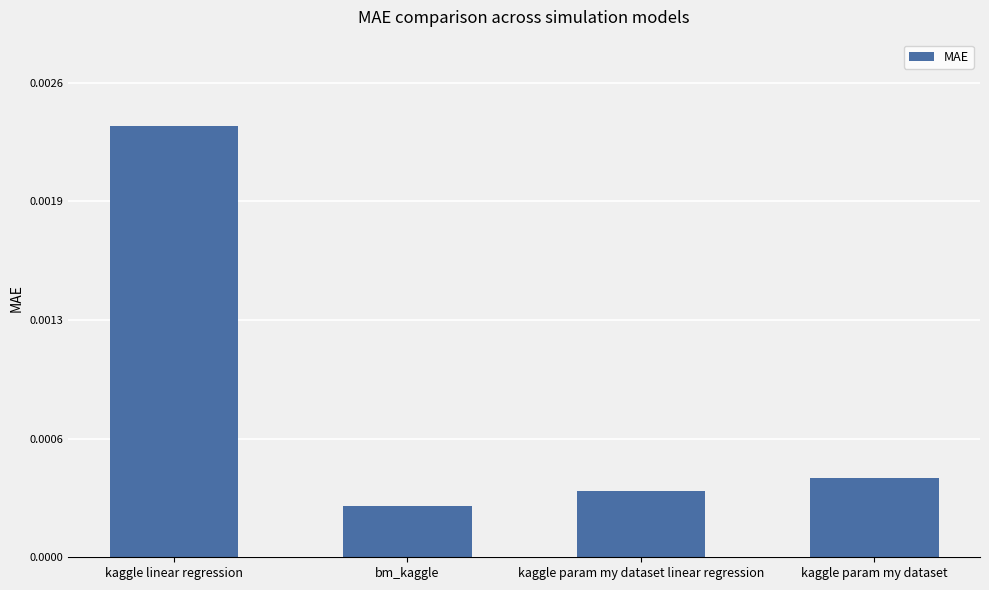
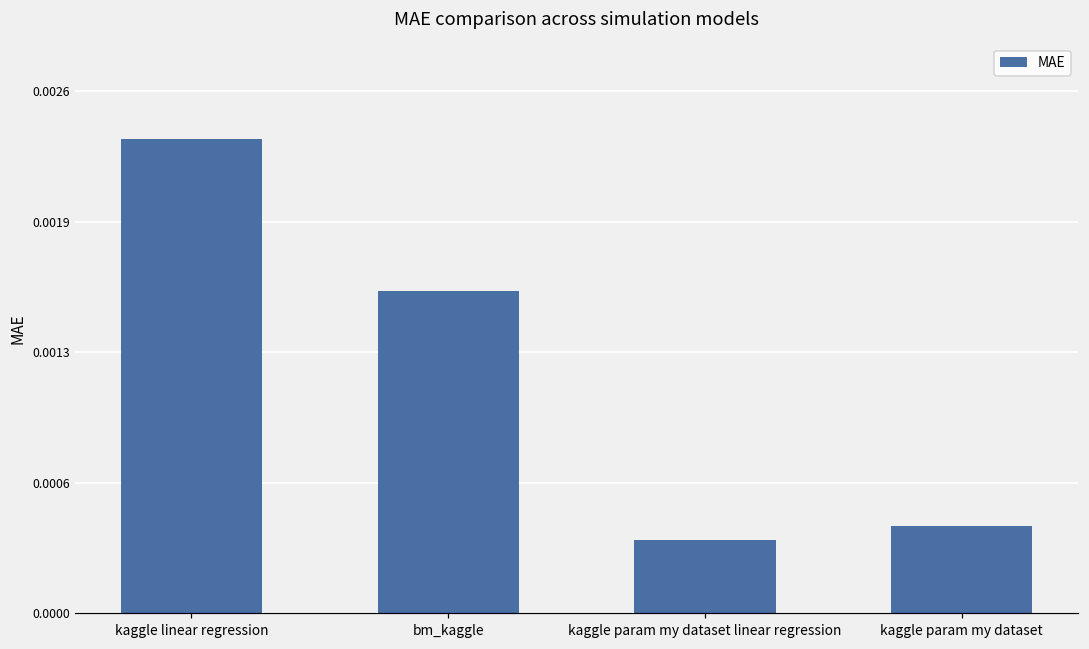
bm_kaggle: 0.00028 -> 0.00158
